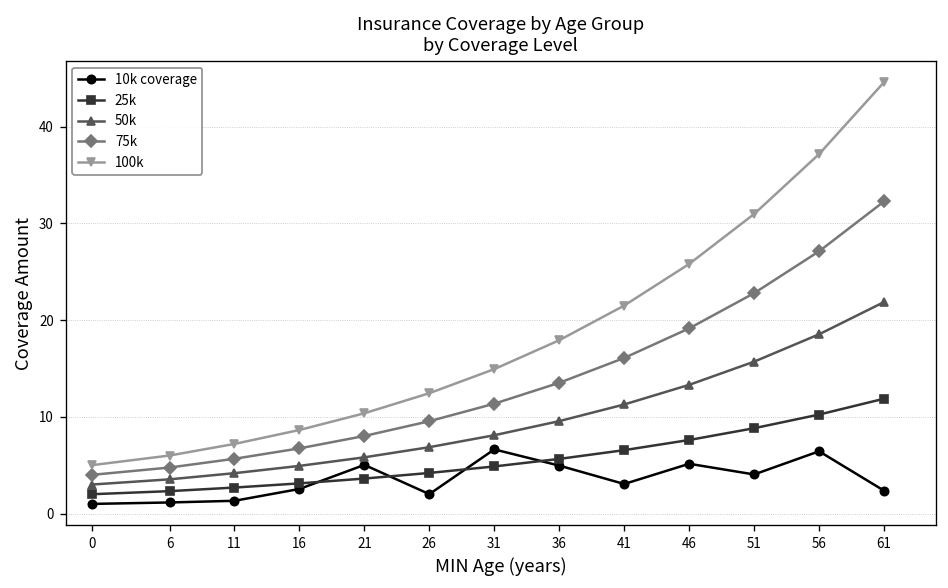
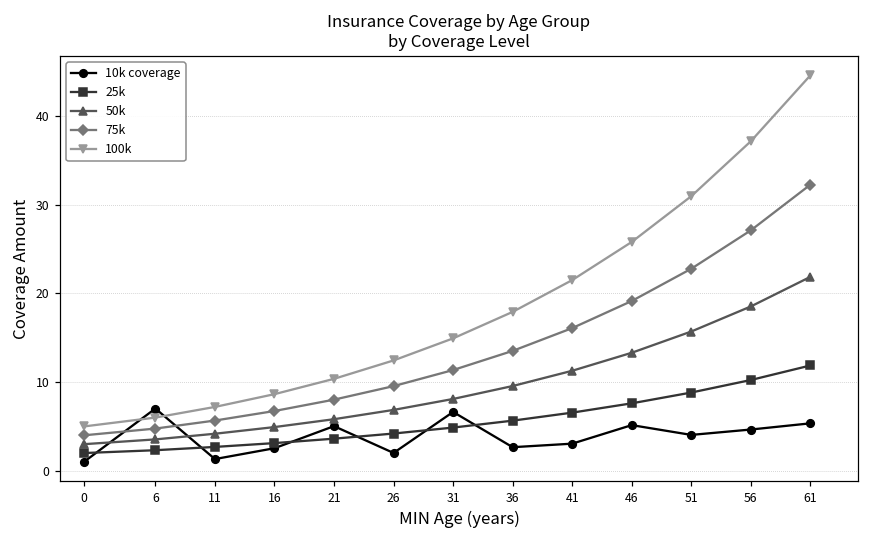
10k coverage, 6: 1 -> 7
10k coverage, 36: 5 -> 3
10k coverage, 56: 6 -> 5
10k coverage, 61: 2 -> 5
